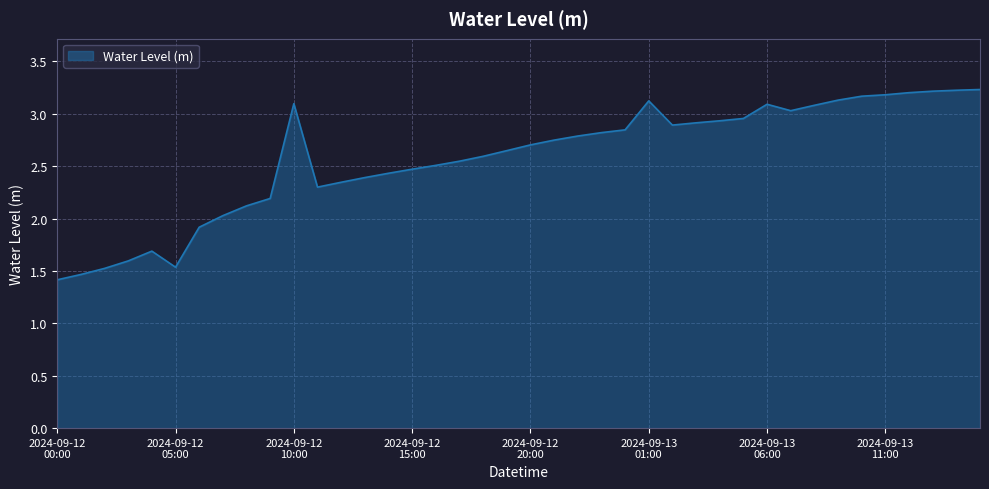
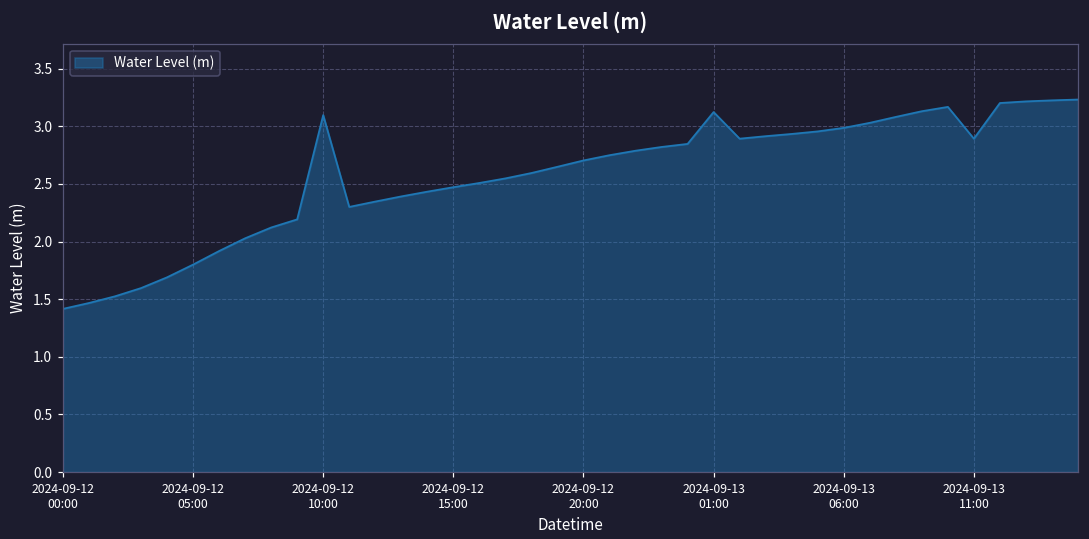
2024-09-12 05:00: 1.54 -> 1.80
2024-09-13 06:00: 3.09 -> 2.99
2024-09-13 11:00: 3.18 -> 2.89
